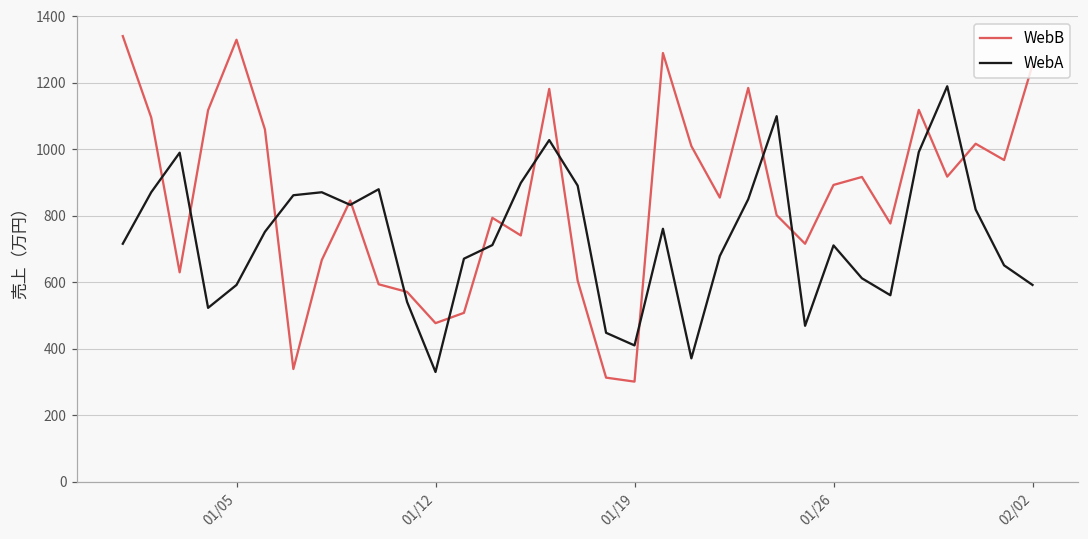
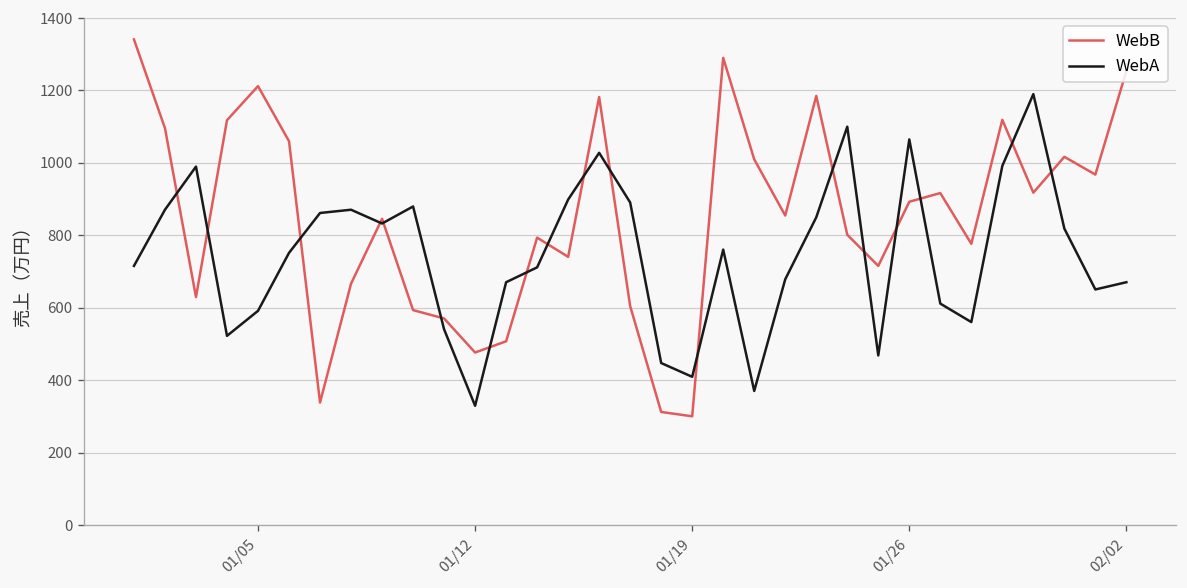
WebB, 01/05: 1330 -> 1210
WebA, 01/26: 710 -> 1070
WebA, 02/02: 590 -> 670
